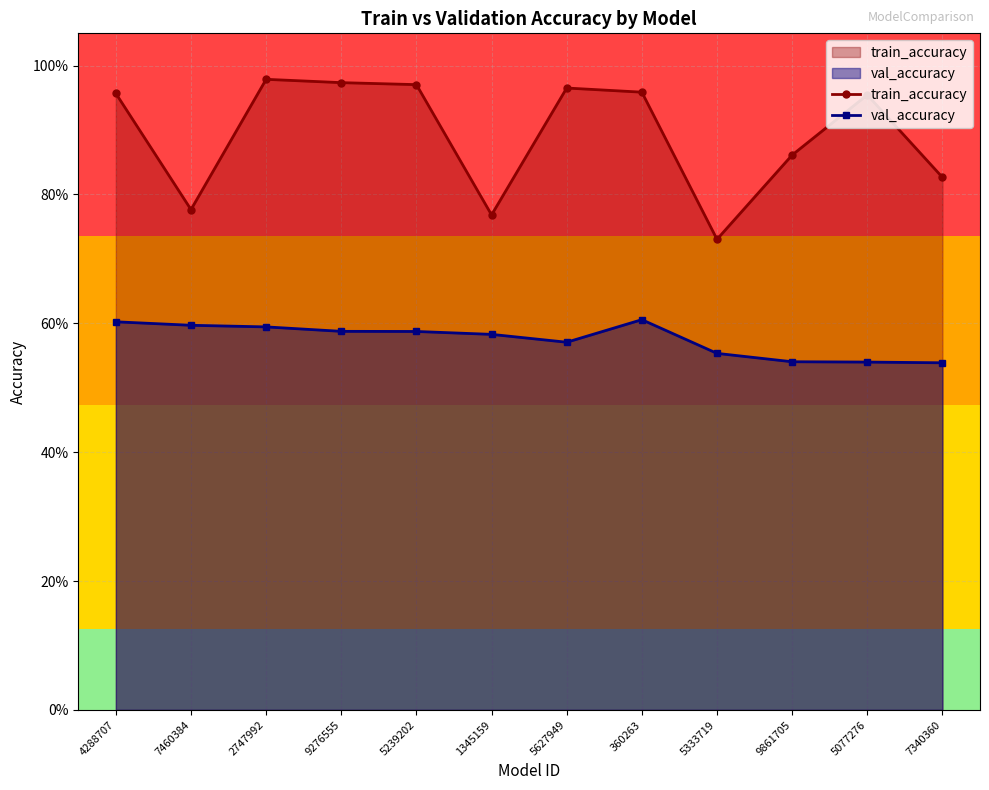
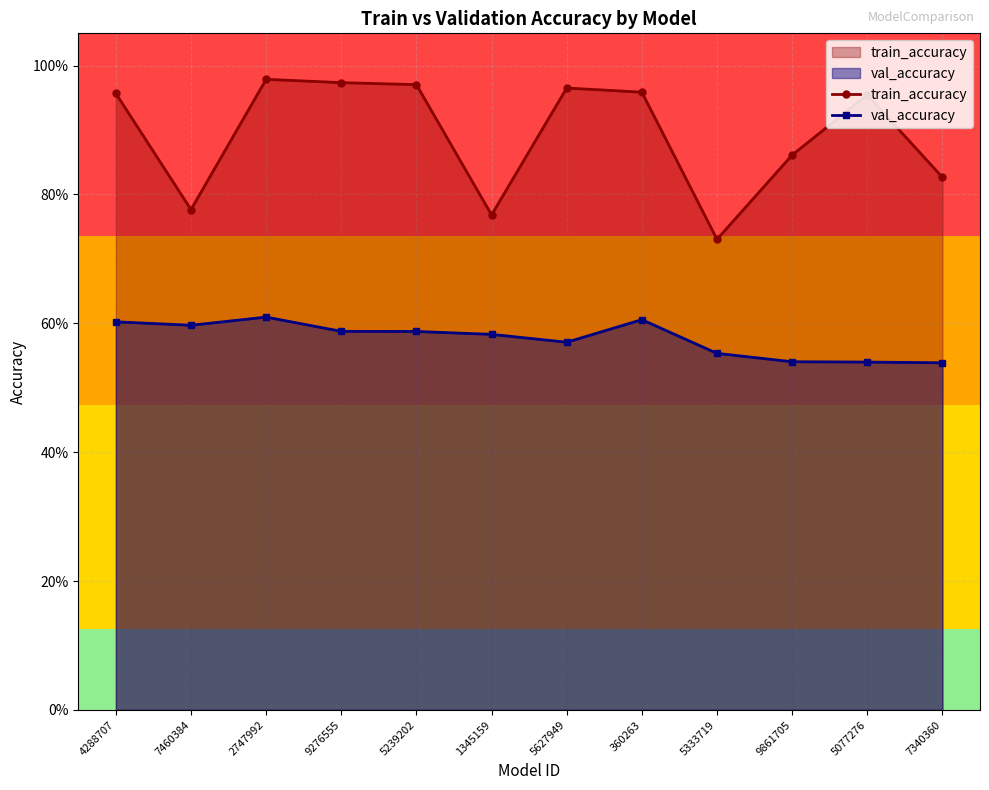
val_accuracy, 2747992: 59% -> 61%
